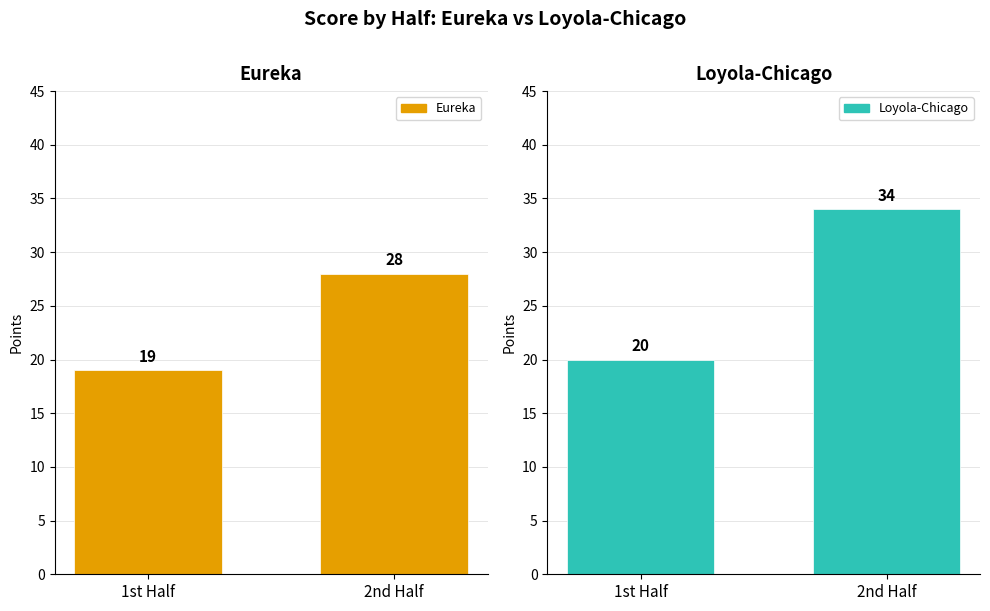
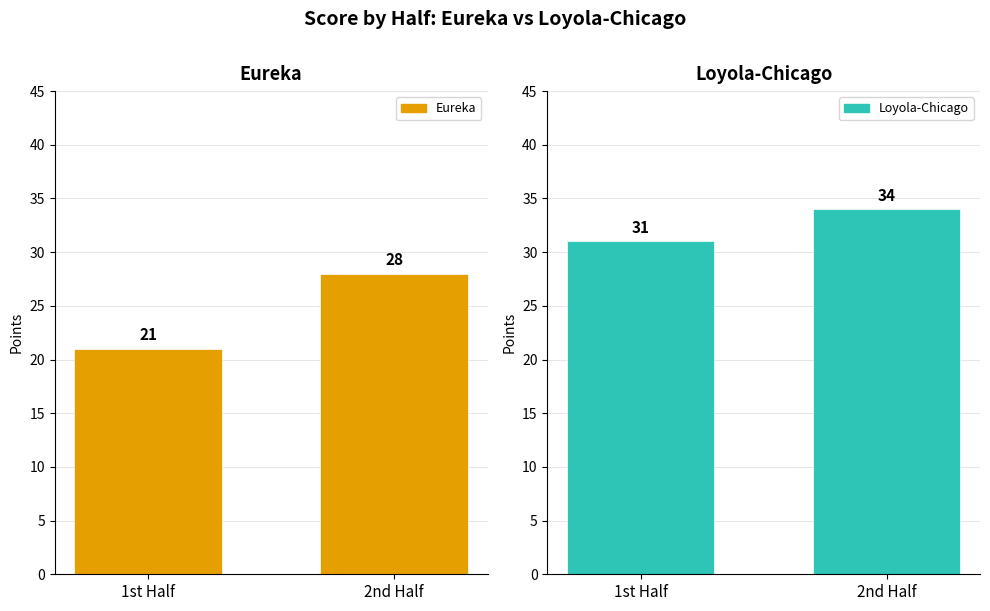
Eureka, 1st Half: 19 -> 21
Loyola-Chicago, 1st Half: 20 -> 31
